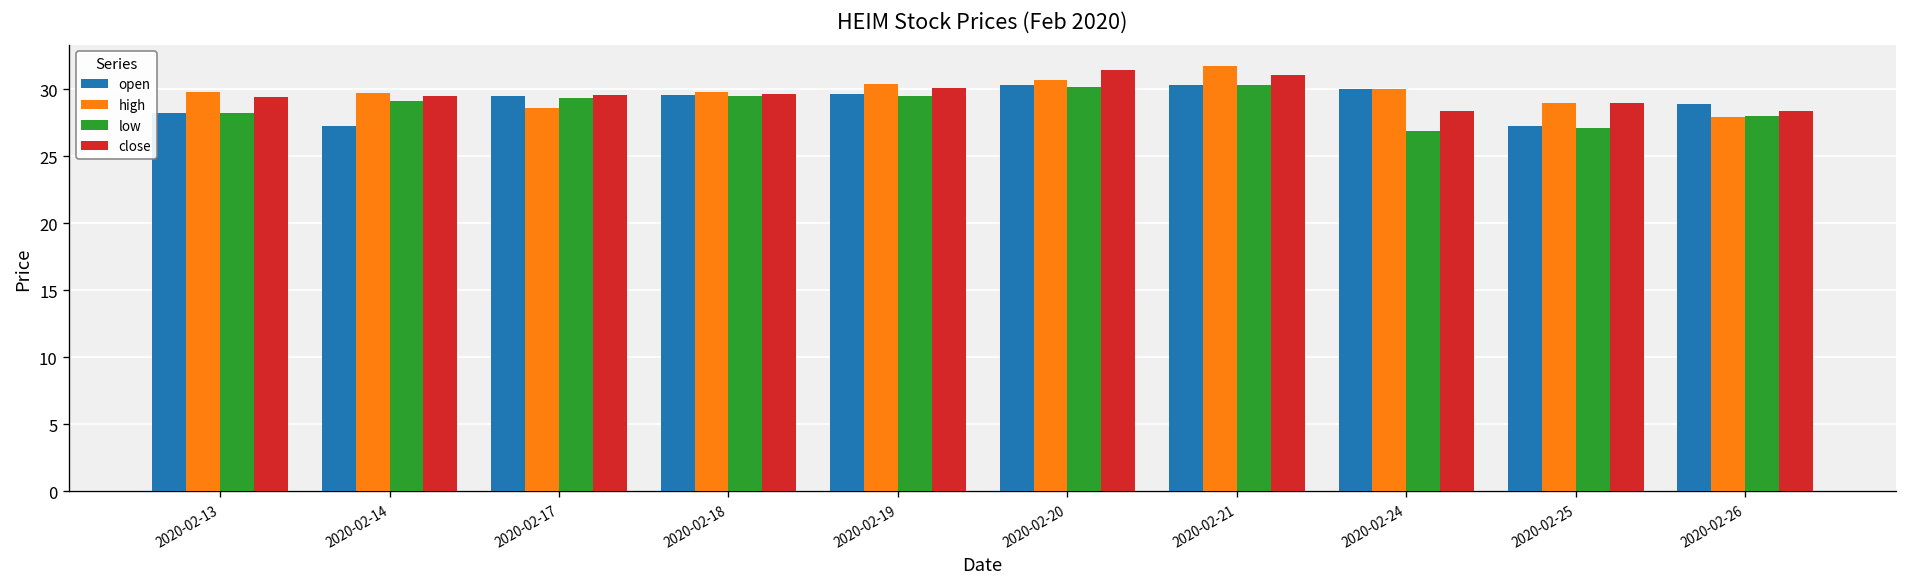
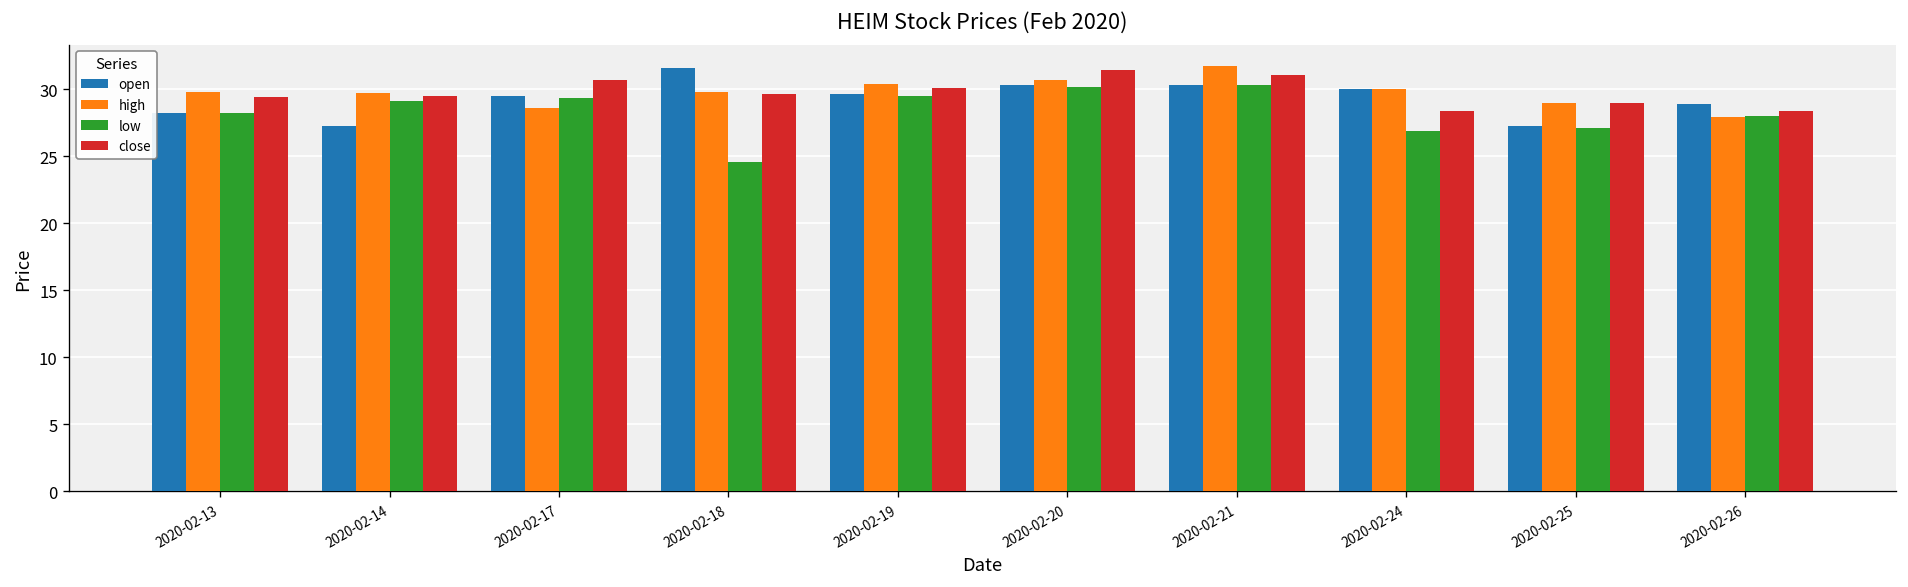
close, 2020-02-17: 29.6 -> 30.7
open, 2020-02-18: 29.6 -> 31.6
low, 2020-02-18: 29.5 -> 24.6
